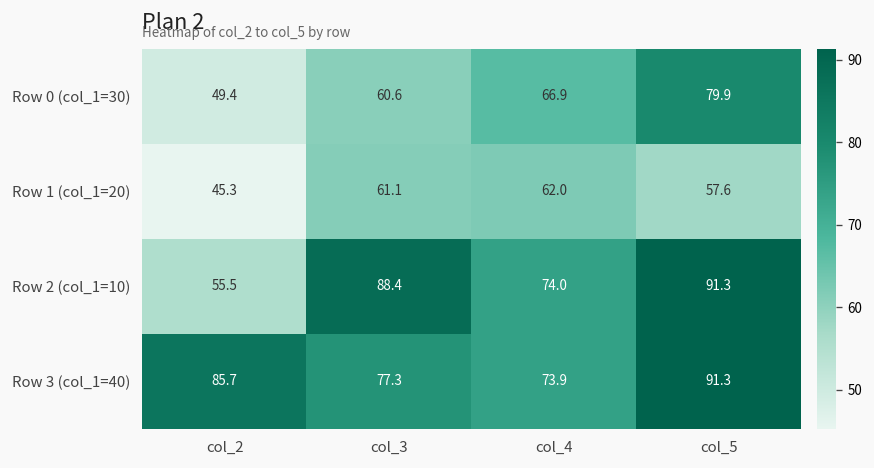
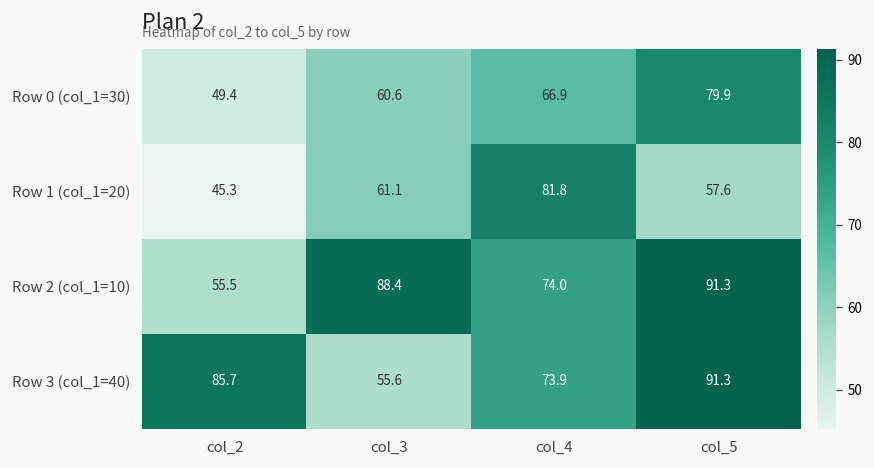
Row 1 (col_1=20), col_4: 62.0 -> 81.8
Row 3 (col_1=40), col_3: 77.3 -> 55.6
